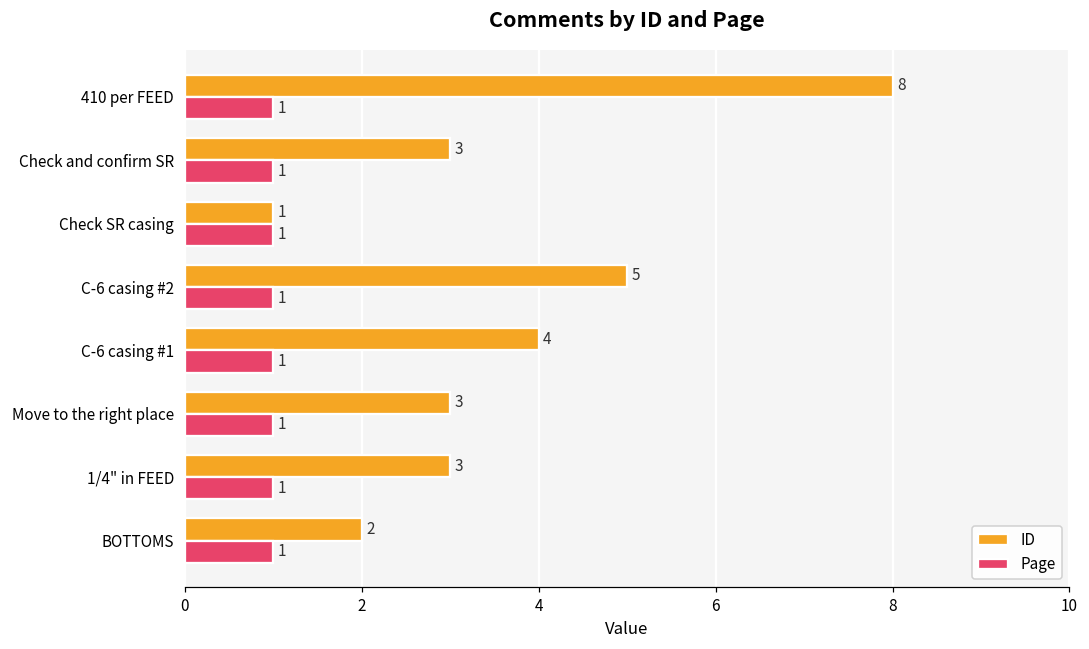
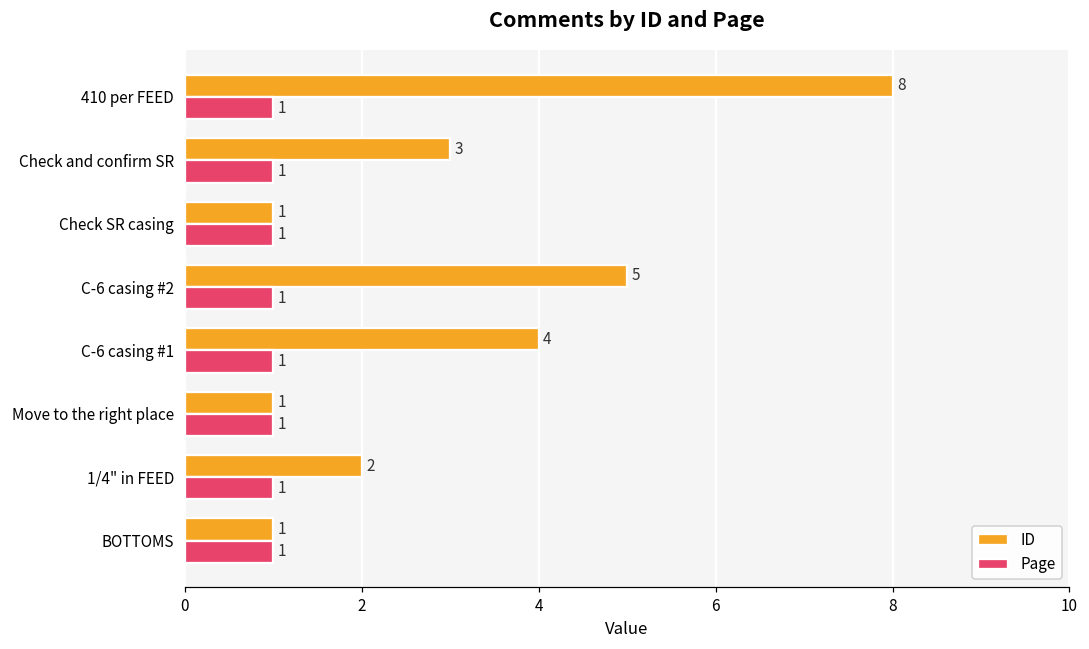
ID, Move to the right place: 3 -> 1
ID, 1/4" in FEED: 3 -> 2
ID, BOTTOMS: 2 -> 1
